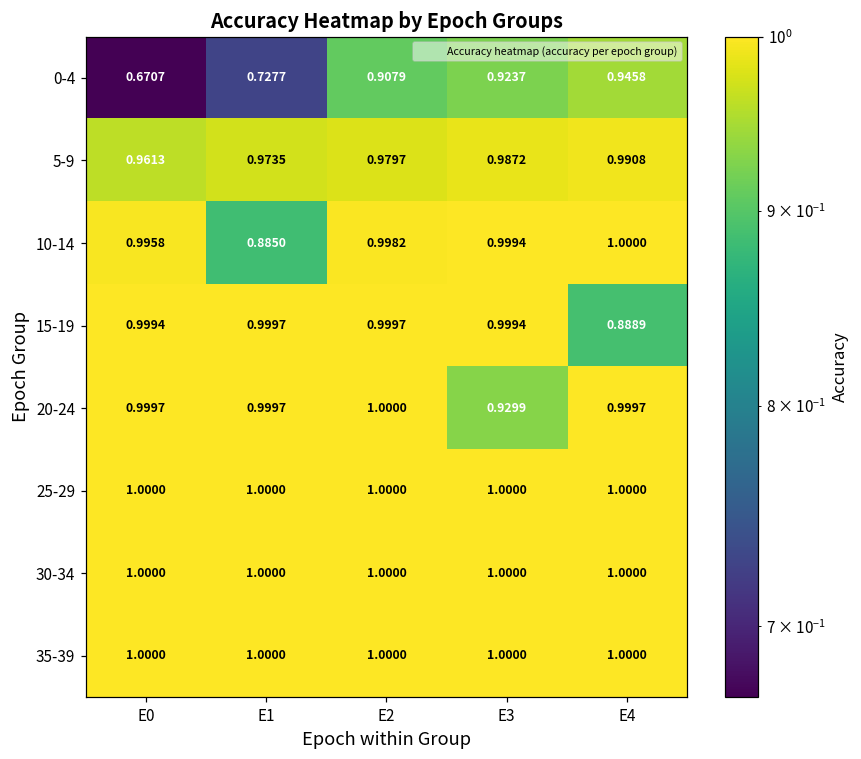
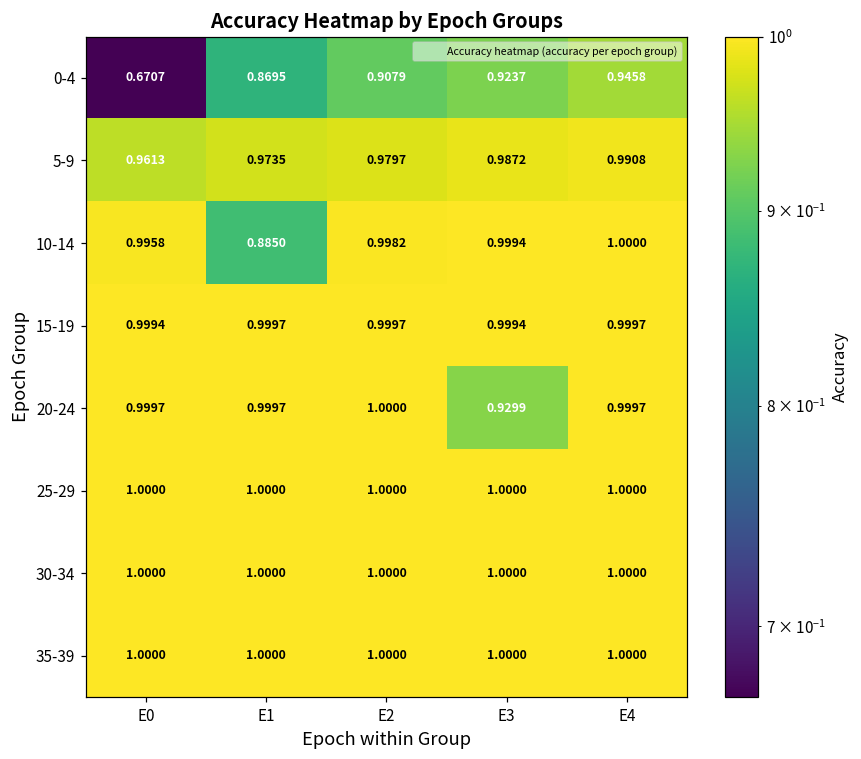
0-4, E1: 0.7277 -> 0.8695
15-19, E4: 0.8889 -> 0.9997
